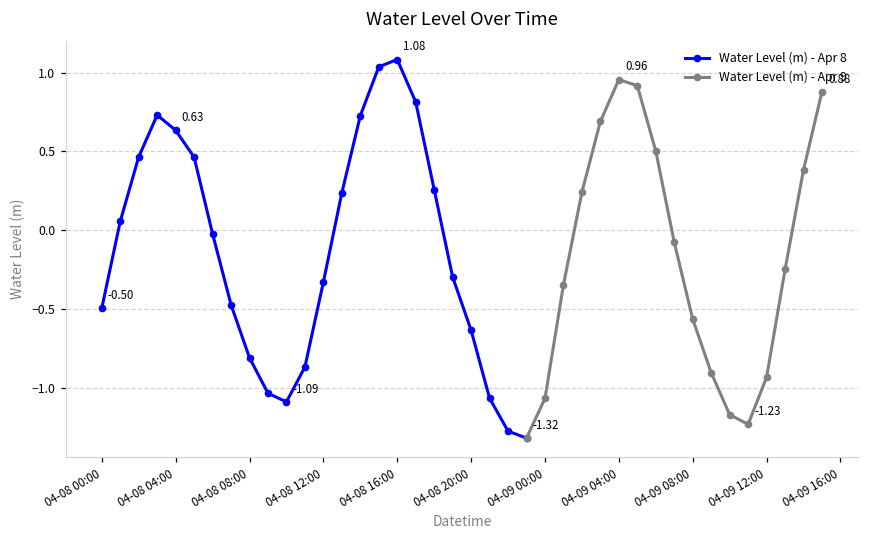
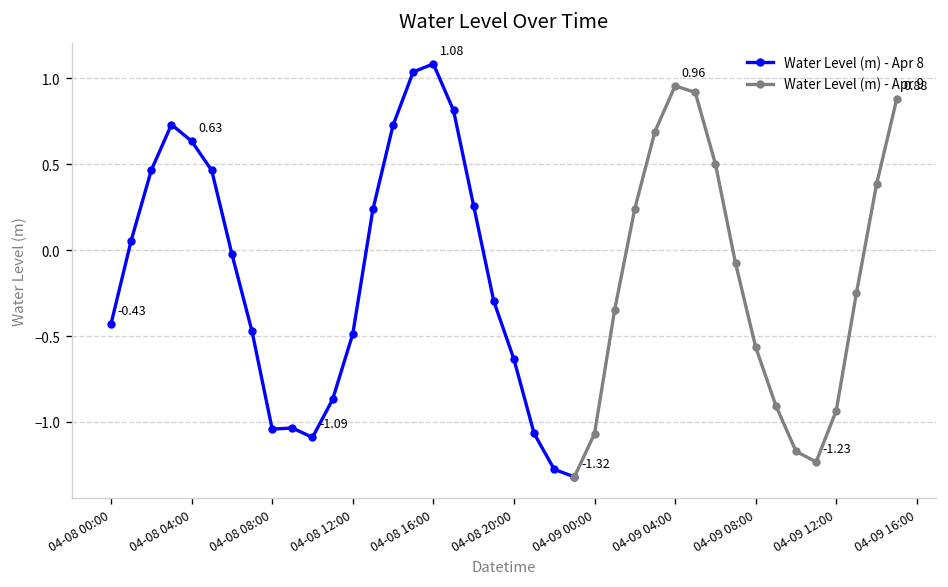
Water Level (m) - Apr 8, 04-08 00:00: -0.50 -> -0.43
Water Level (m) - Apr 8, 04-08 08:00: -0.81 -> -1.04
Water Level (m) - Apr 8, 04-08 12:00: -0.33 -> -0.49
